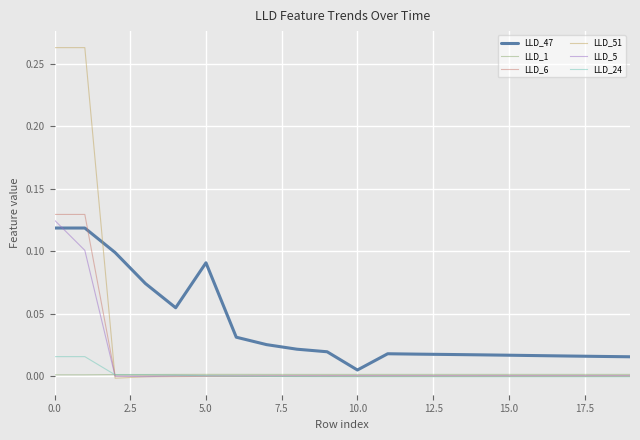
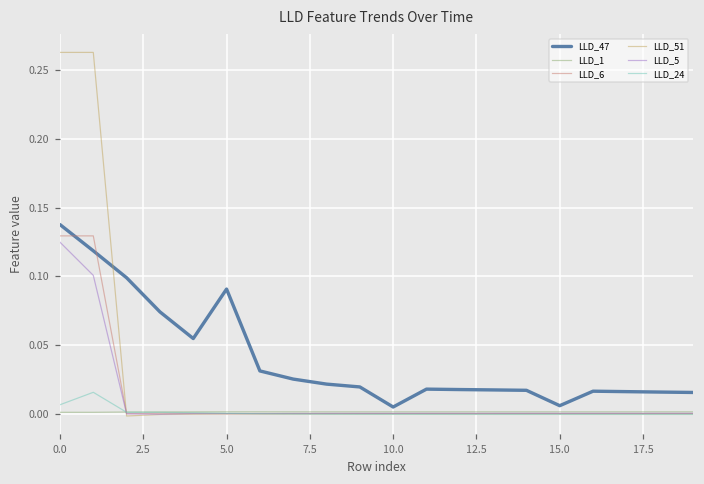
LLD_47, 0.0: 0.119 -> 0.138
LLD_24, 0.0: 0.015 -> 0.006
LLD_47, 15.0: 0.017 -> 0.006
